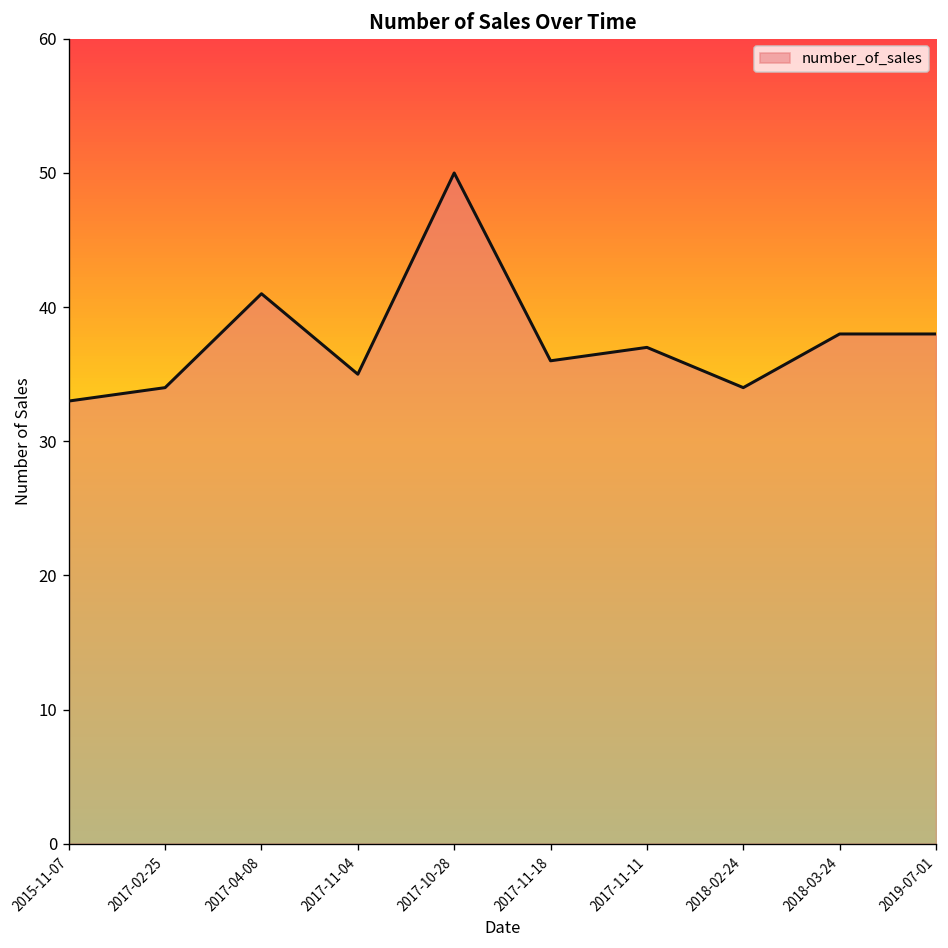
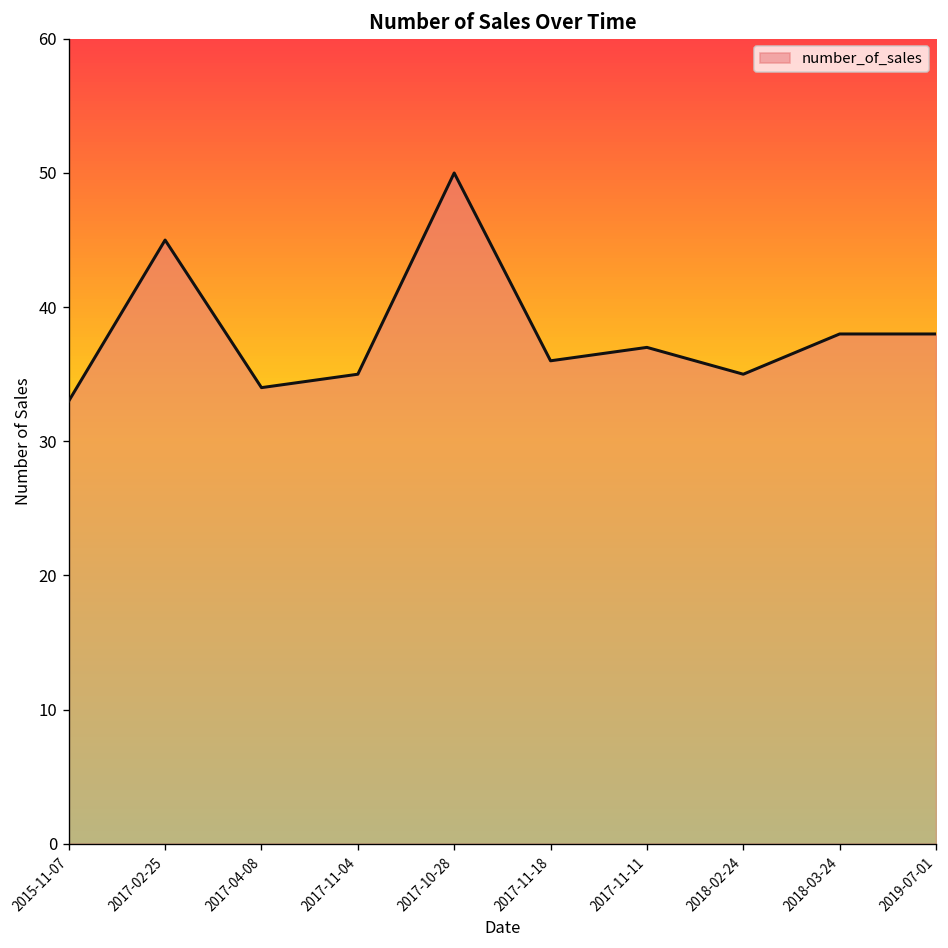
2017-02-25: 34 -> 45
2017-04-08: 41 -> 34
2018-02-24: 34 -> 35
